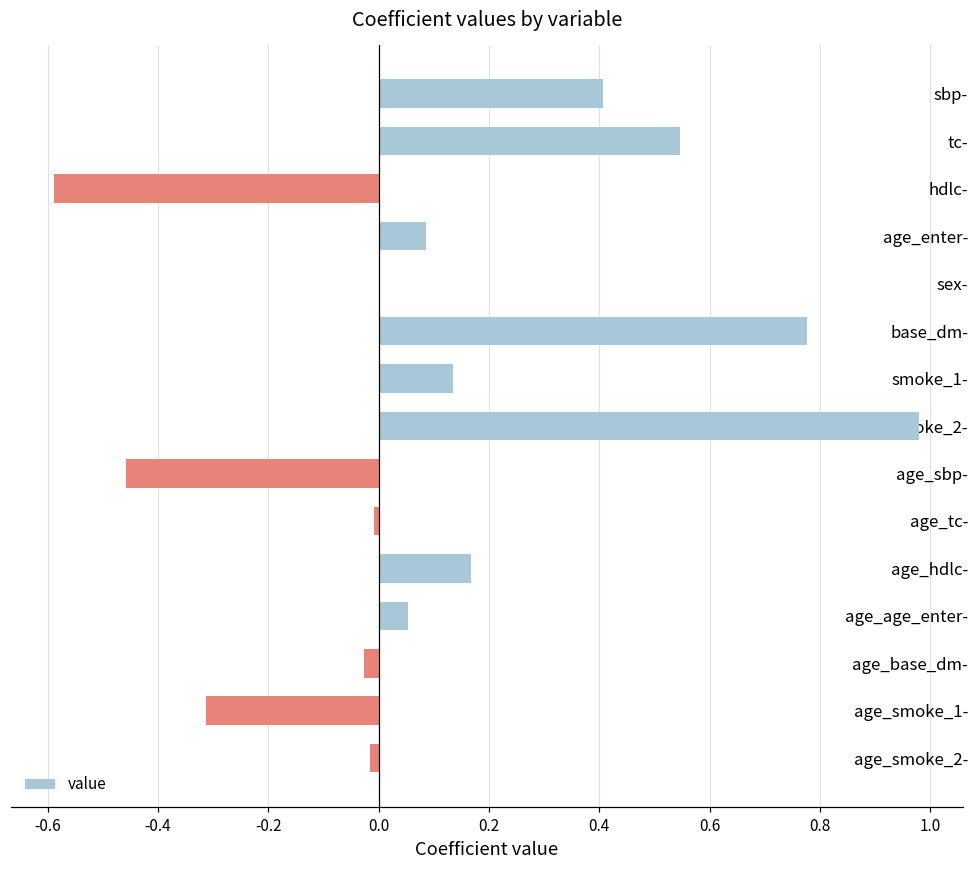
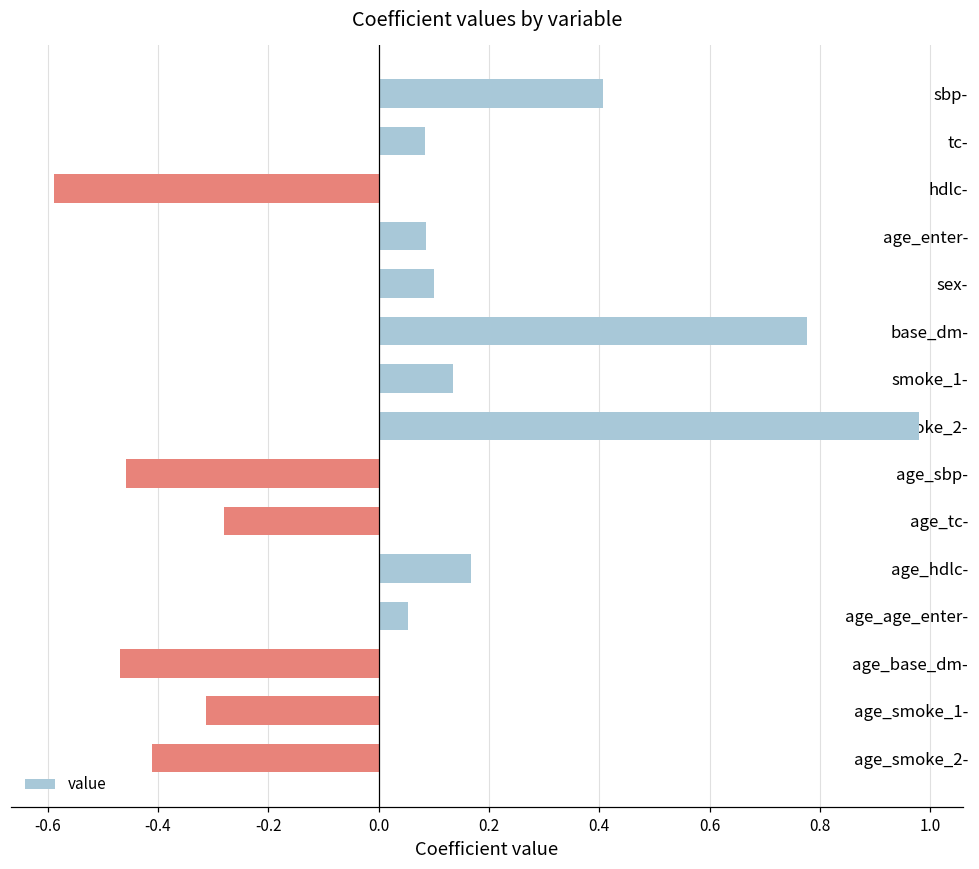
tc-: 0.55 -> 0.08
sex-: 0.0 -> 0.1
age_tc-: -0.01 -> -0.28
age_base_dm-: -0.03 -> -0.47
age_smoke_2-: -0.02 -> -0.41
